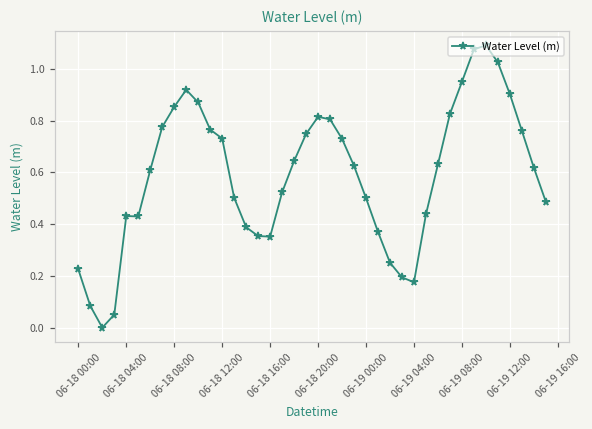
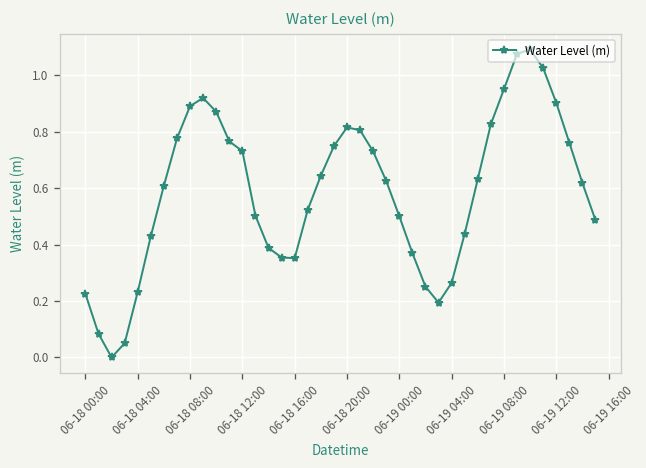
06-18 04:00: 0.43 -> 0.23
06-18 08:00: 0.85 -> 0.89
06-19 04:00: 0.18 -> 0.26
